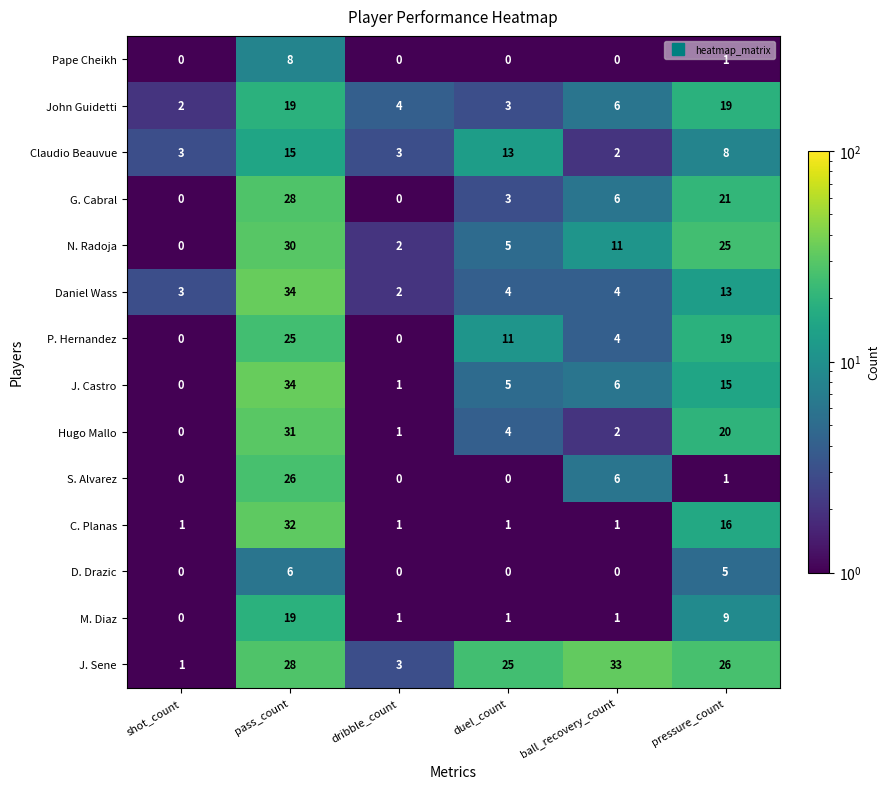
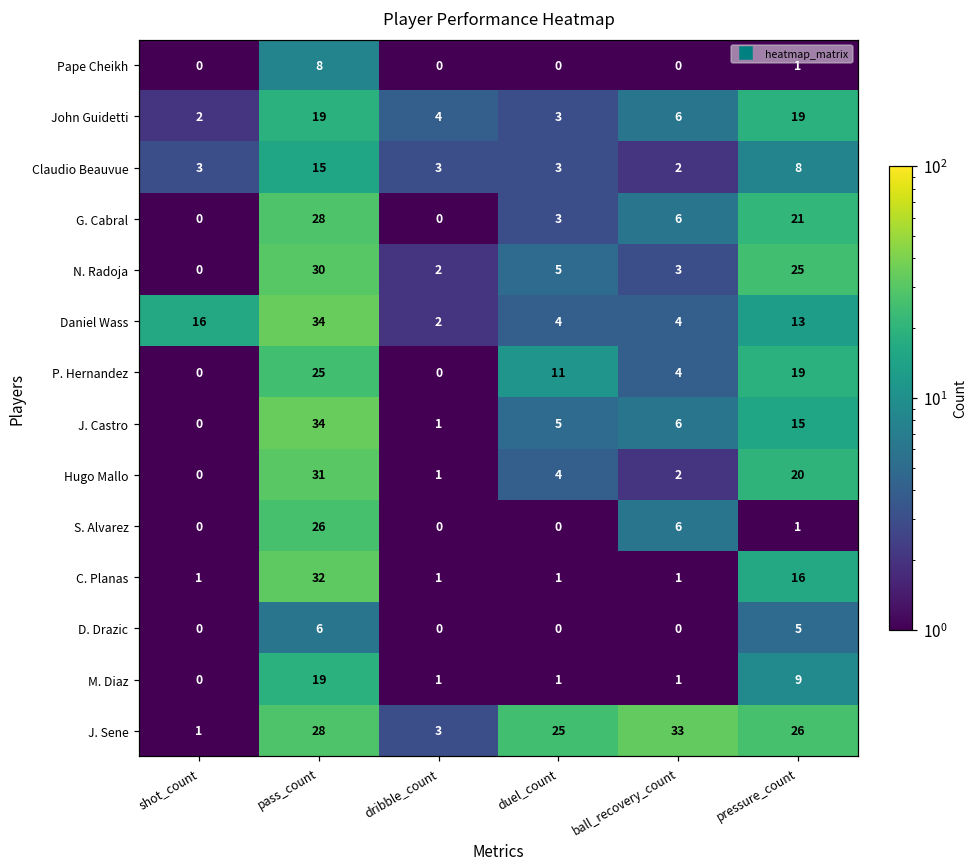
Claudio Beauvue, duel_count: 13 -> 3
N. Radoja, ball_recovery_count: 11 -> 3
Daniel Wass, shot_count: 3 -> 16
